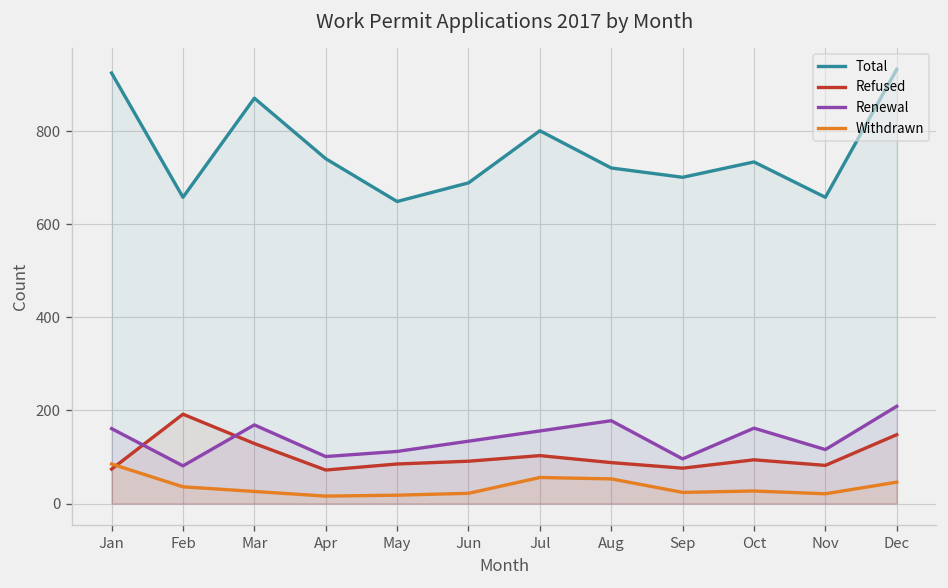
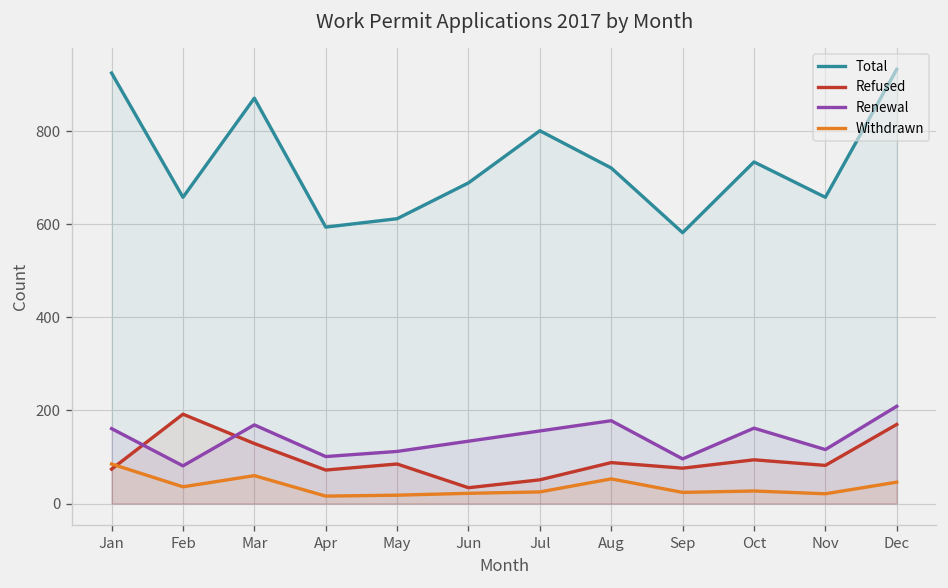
Withdrawn, Mar: 30 -> 60
Total, Apr: 740 -> 590
Total, May: 650 -> 610
Refused, Jun: 90 -> 30
Refused, Jul: 100 -> 50
Withdrawn, Jul: 60 -> 30
Total, Sep: 700 -> 580
Refused, Dec: 150 -> 170
